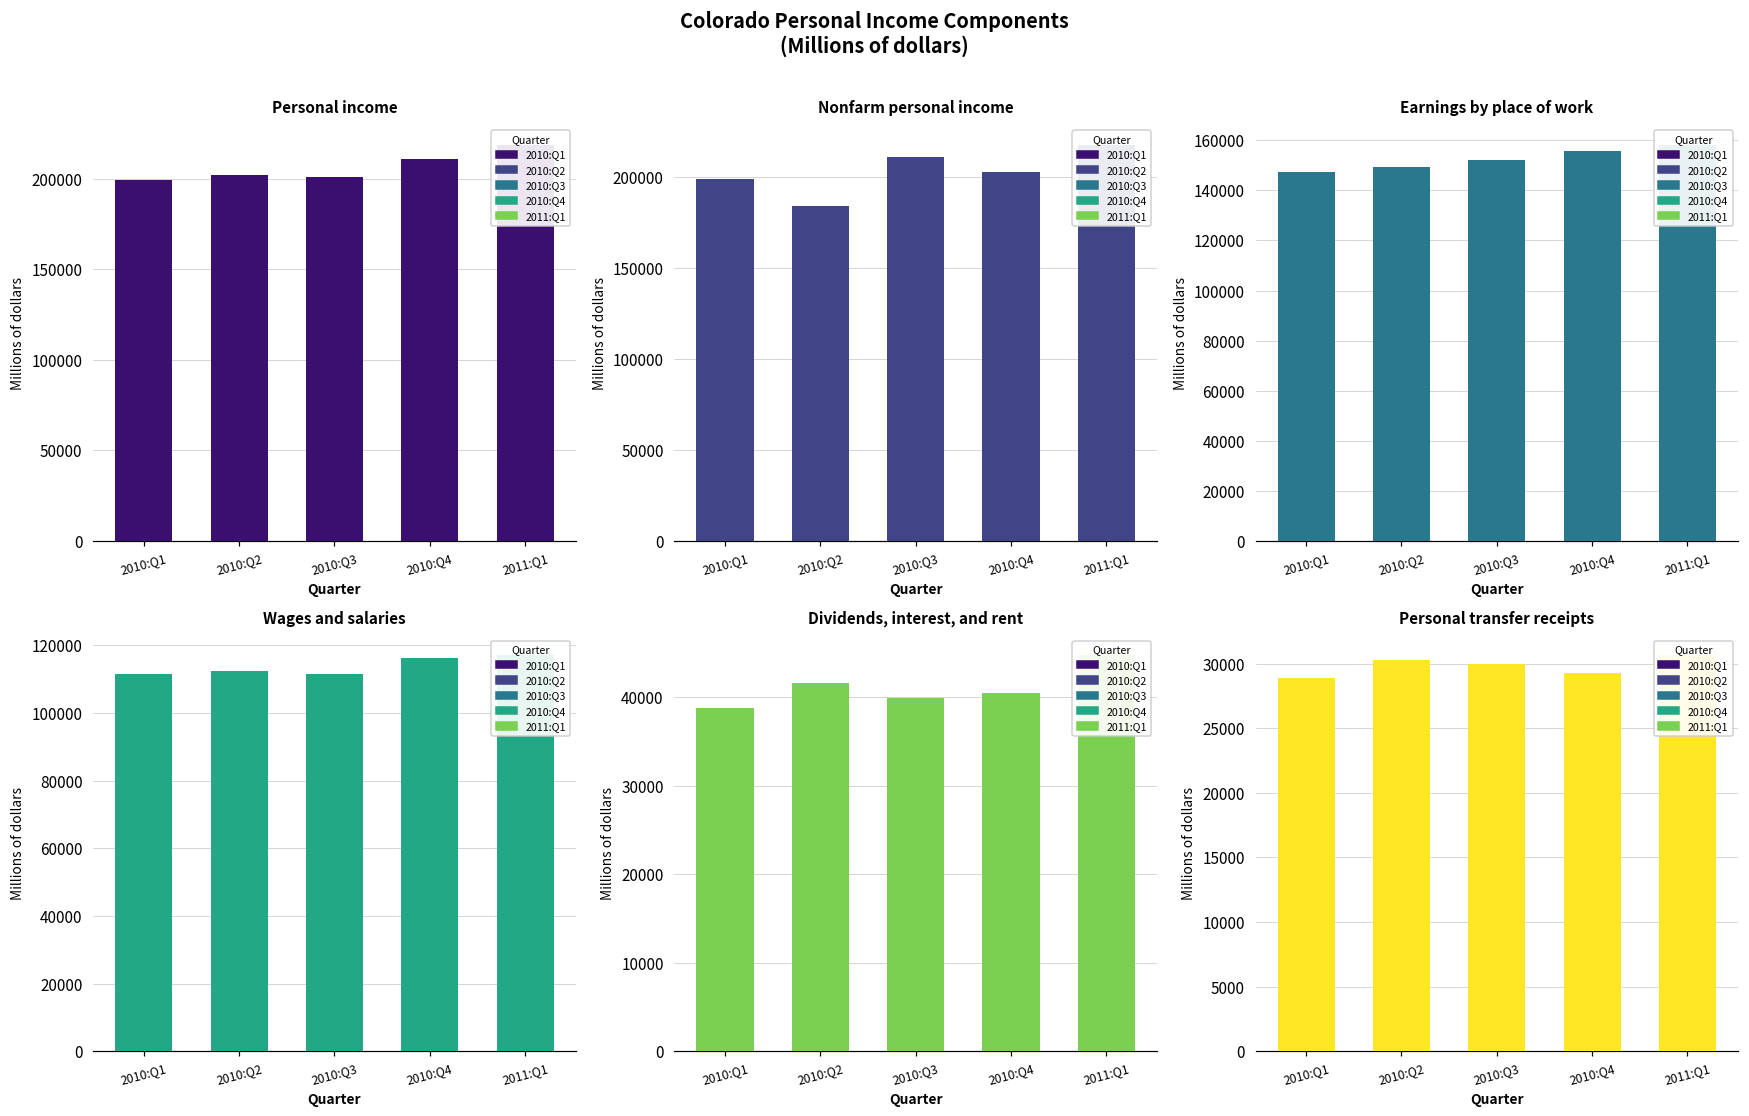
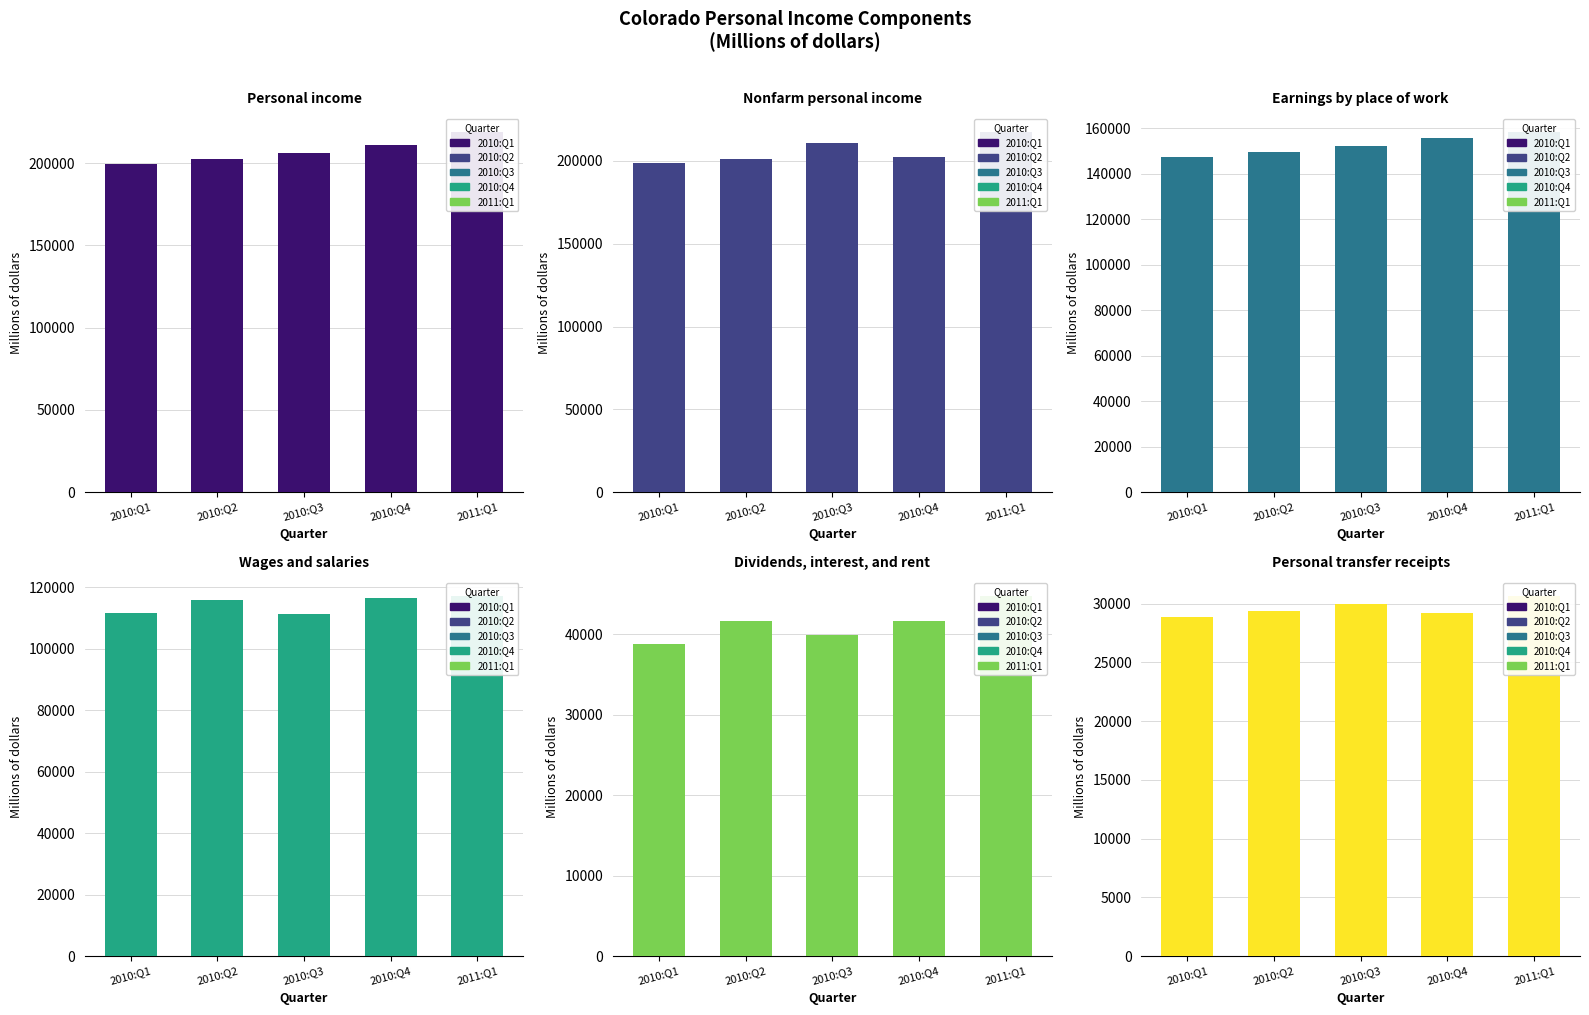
Personal income, 2010:Q3: 201000 -> 206000
Nonfarm personal income, 2010:Q2: 184000 -> 201000
Wages and salaries, 2010:Q2: 113000 -> 116000
Dividends, interest, and rent, 2010:Q4: 41000 -> 42000
Personal transfer receipts, 2010:Q2: 30300 -> 29300
